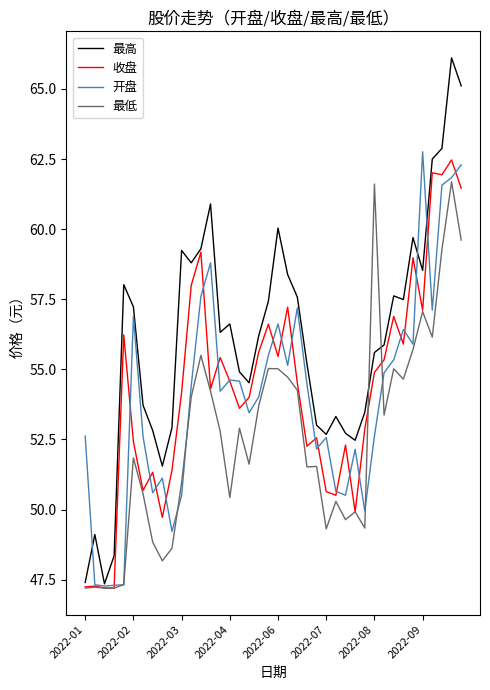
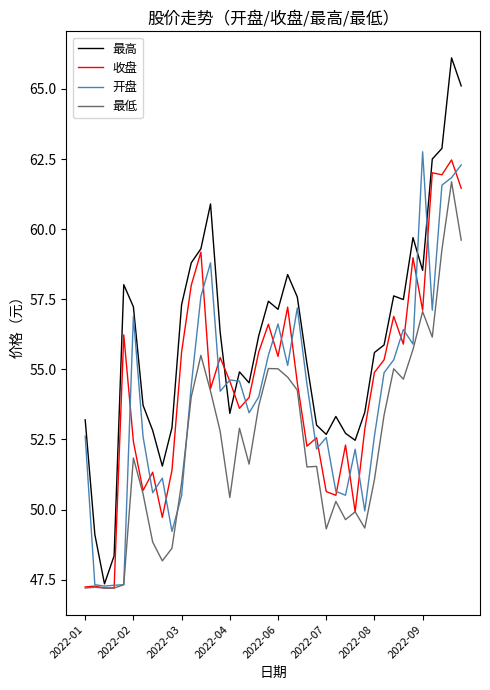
最高, 2022-01: 47.4 -> 53.2
最高, 2022-03: 59.2 -> 57.3
收盘, 2022-03: 54.2 -> 55.6
最高, 2022-04: 56.6 -> 53.4
最高, 2022-06: 60.0 -> 57.1
最低, 2022-08: 61.6 -> 51.1
